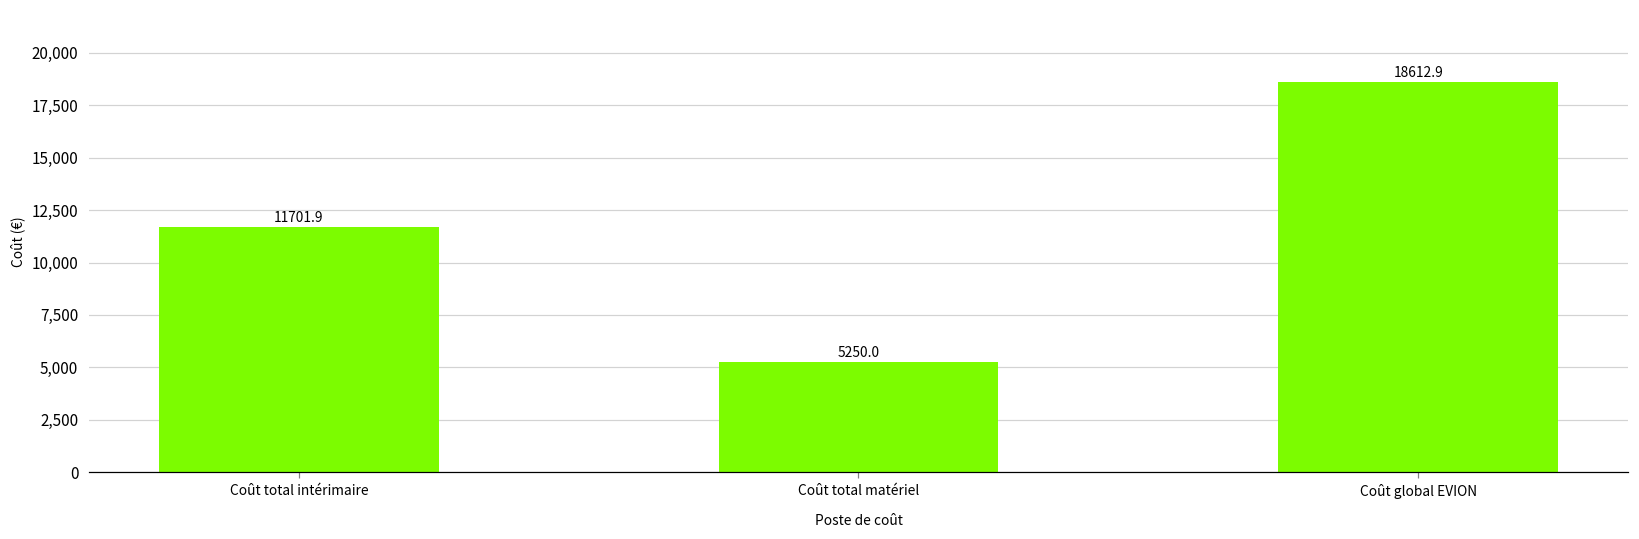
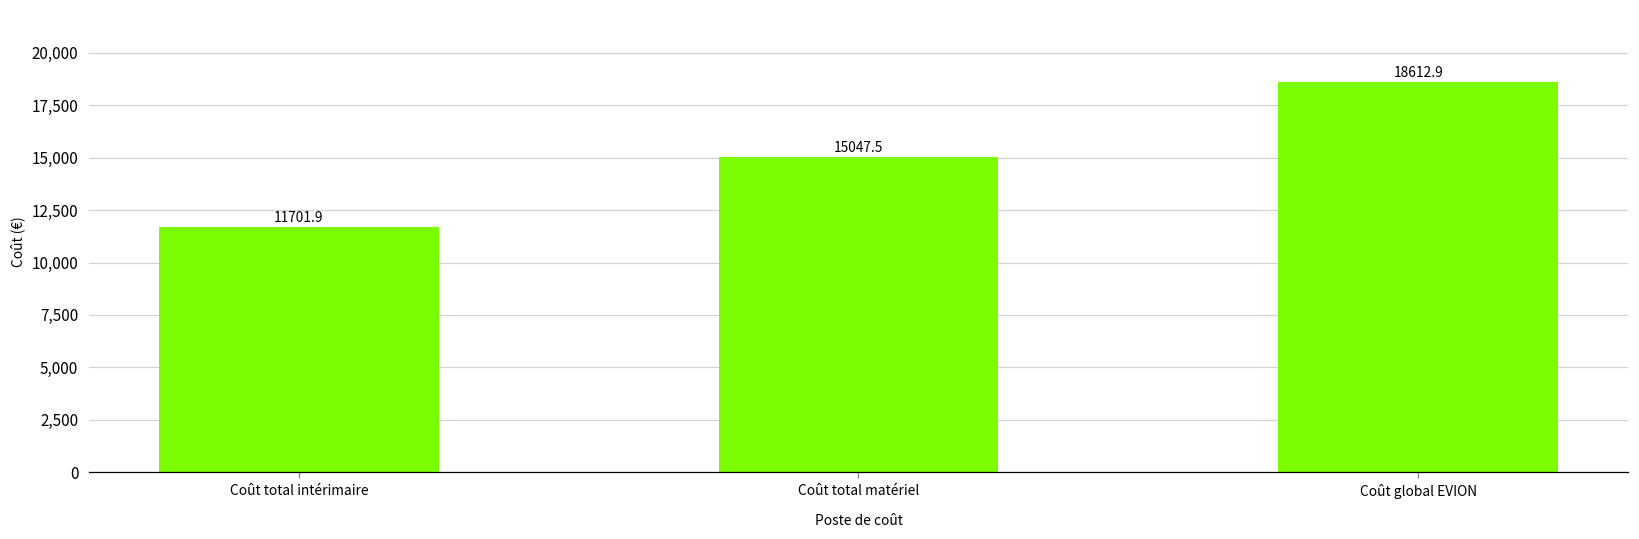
Coût total matériel: 5250.0 -> 15047.5
